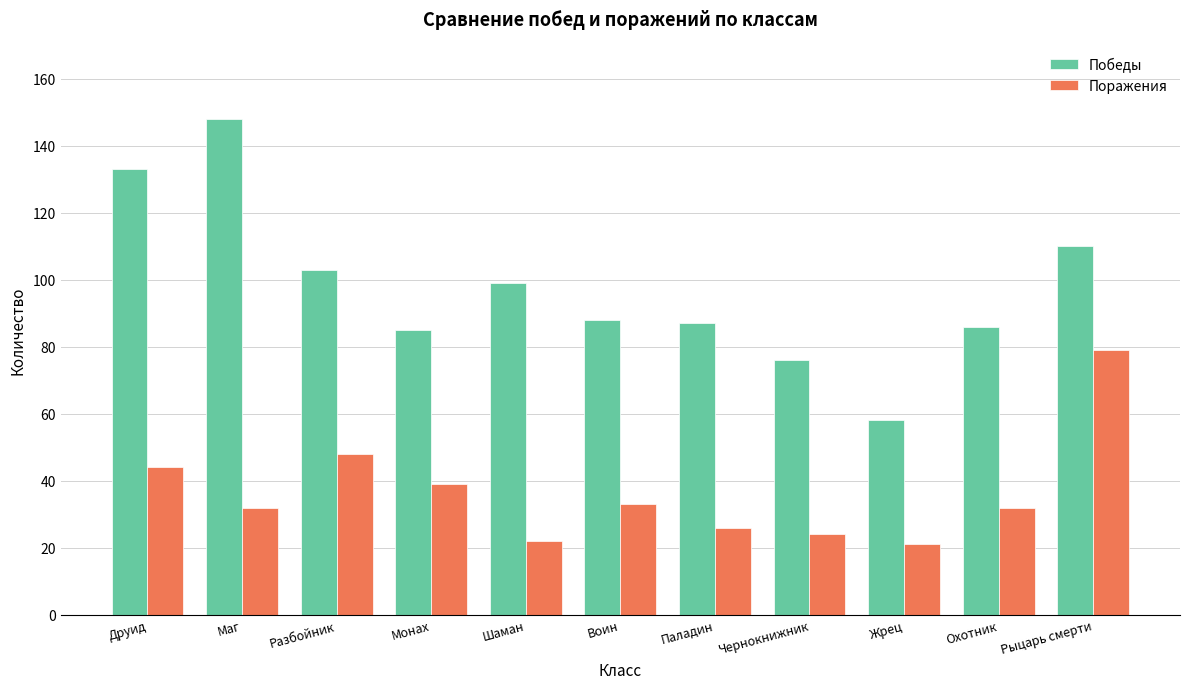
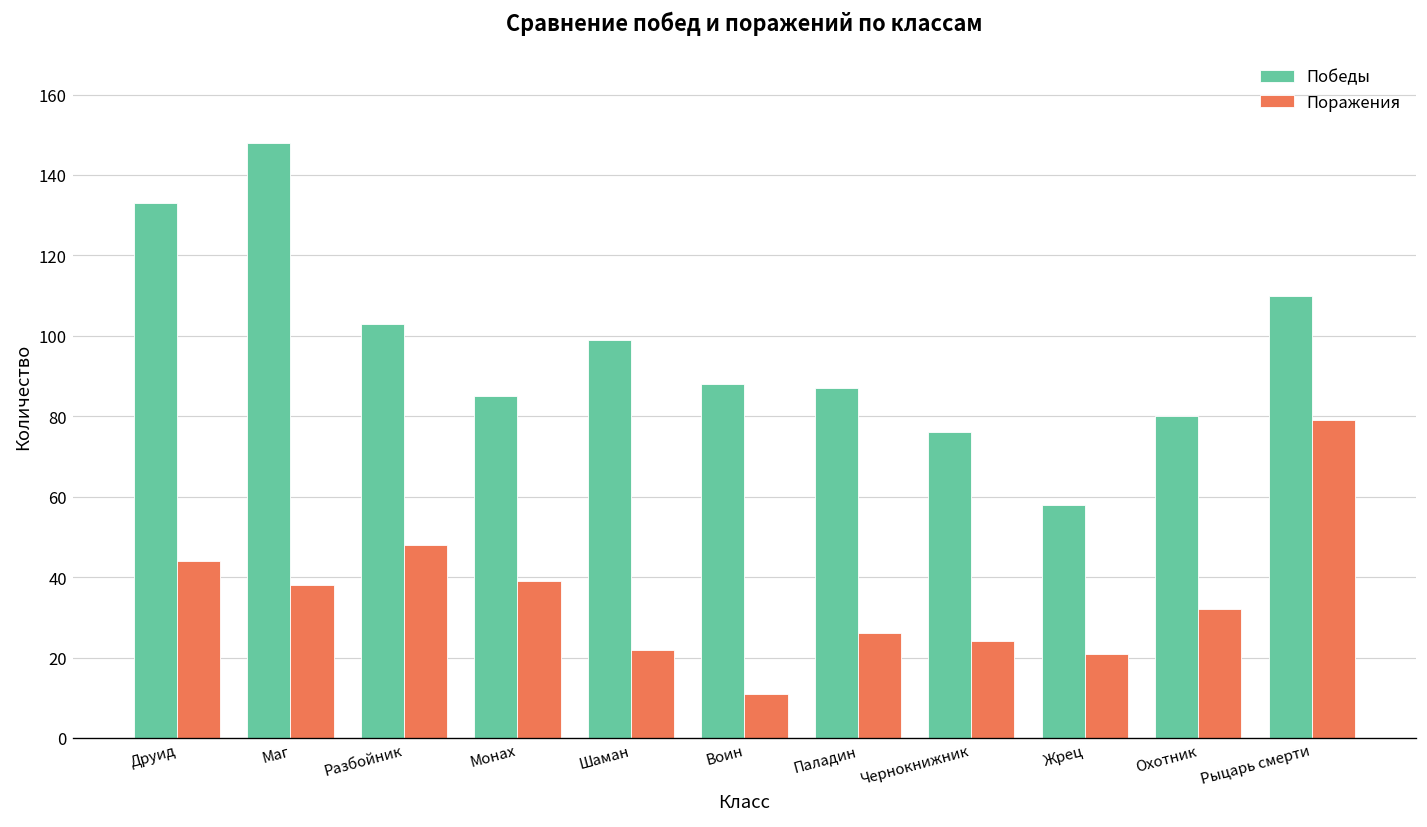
Поражения, Маг: 32 -> 38
Поражения, Воин: 33 -> 11
Победы, Охотник: 86 -> 80
